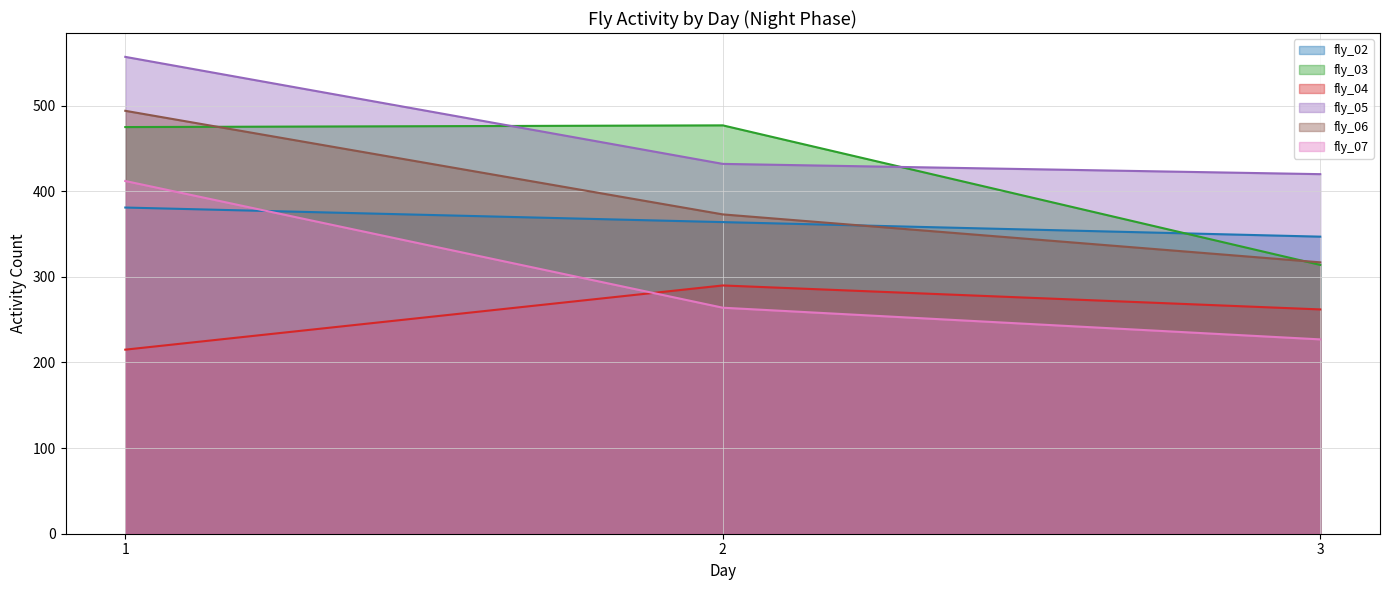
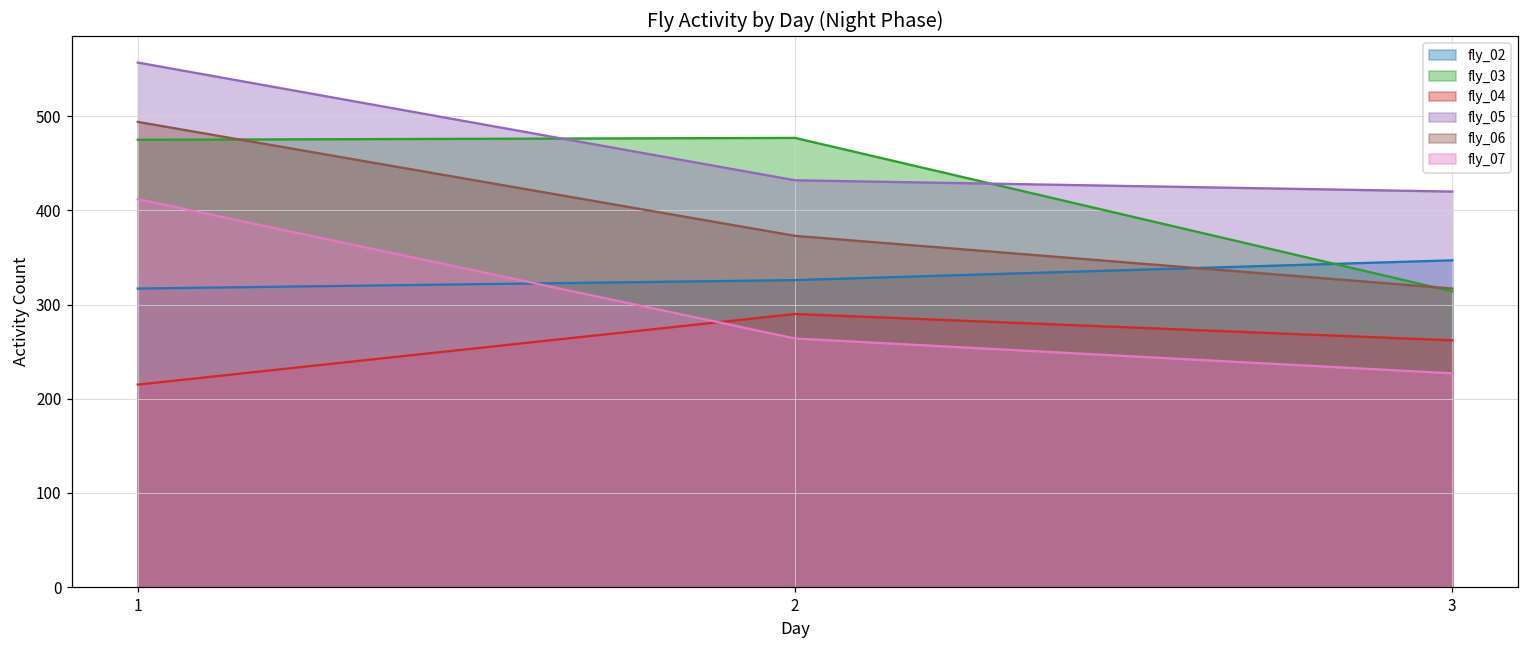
fly_02, 1: 380 -> 320
fly_02, 2: 360 -> 330
